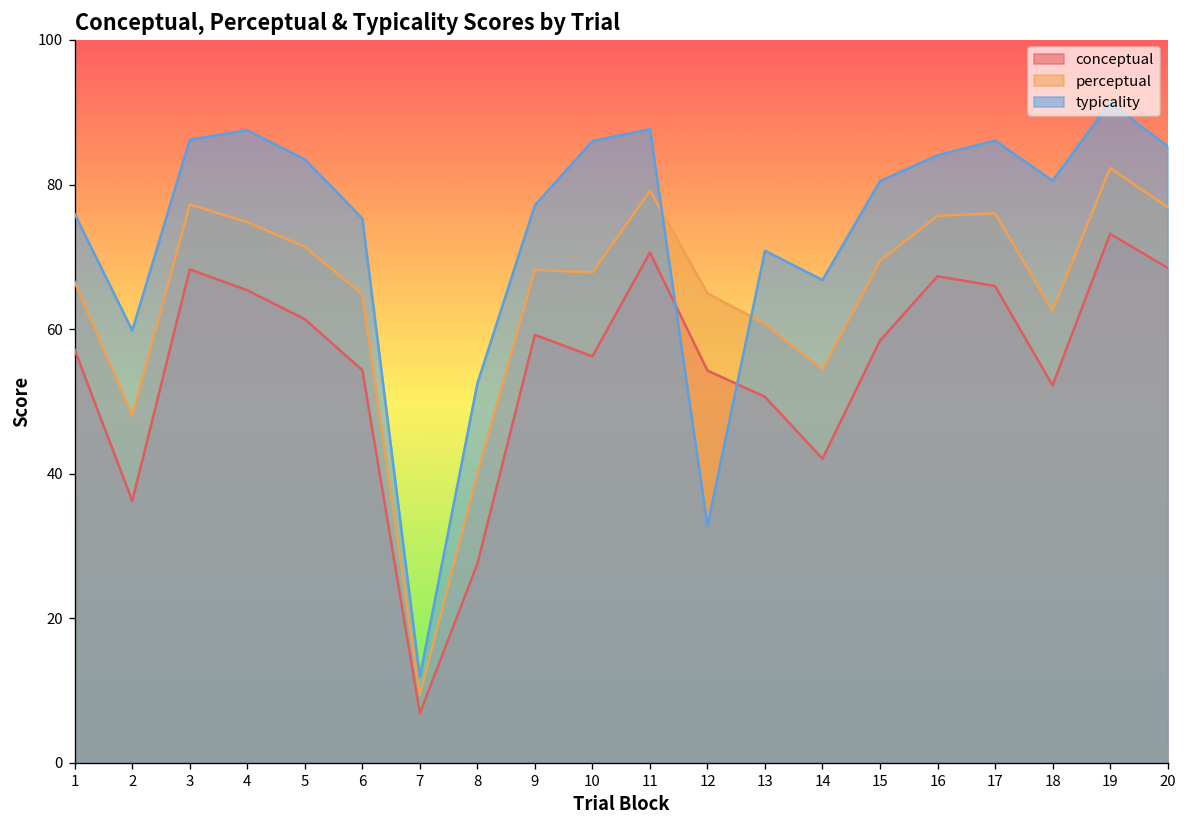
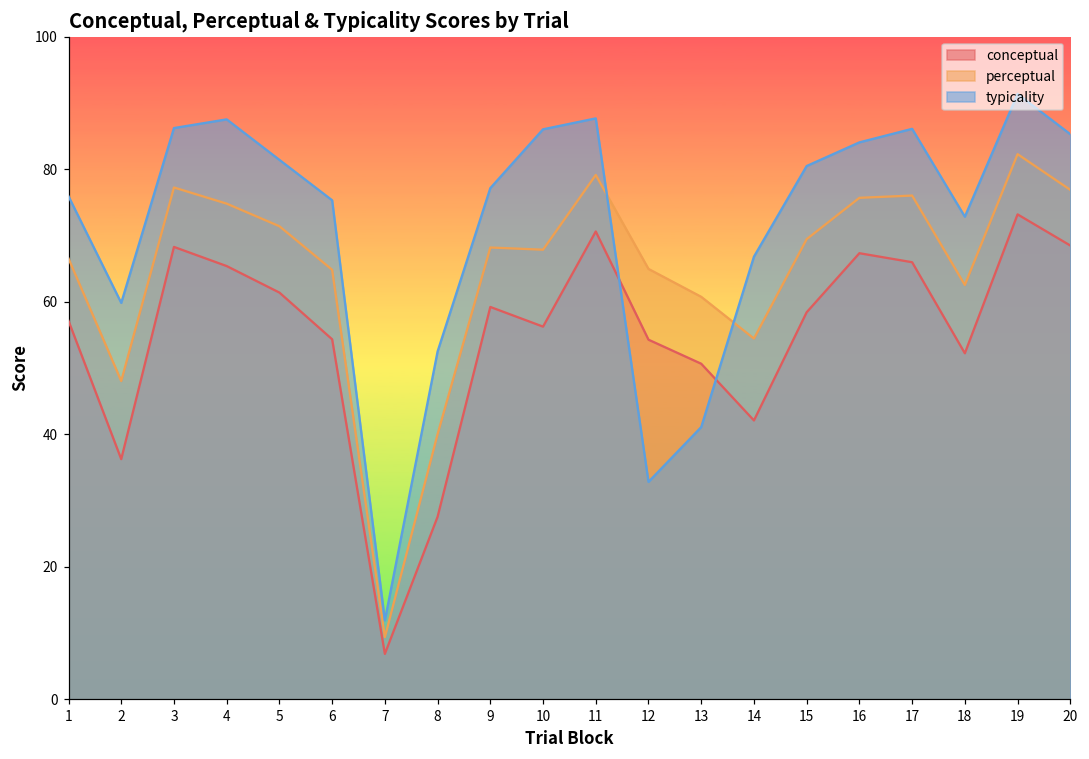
typicality, 5: 83 -> 81
typicality, 13: 71 -> 41
typicality, 18: 81 -> 73
